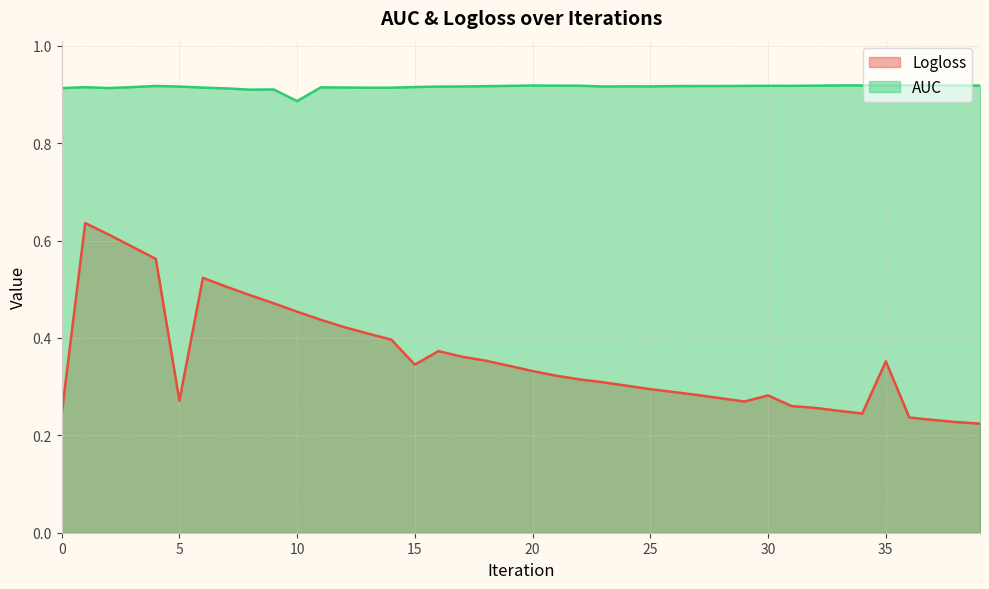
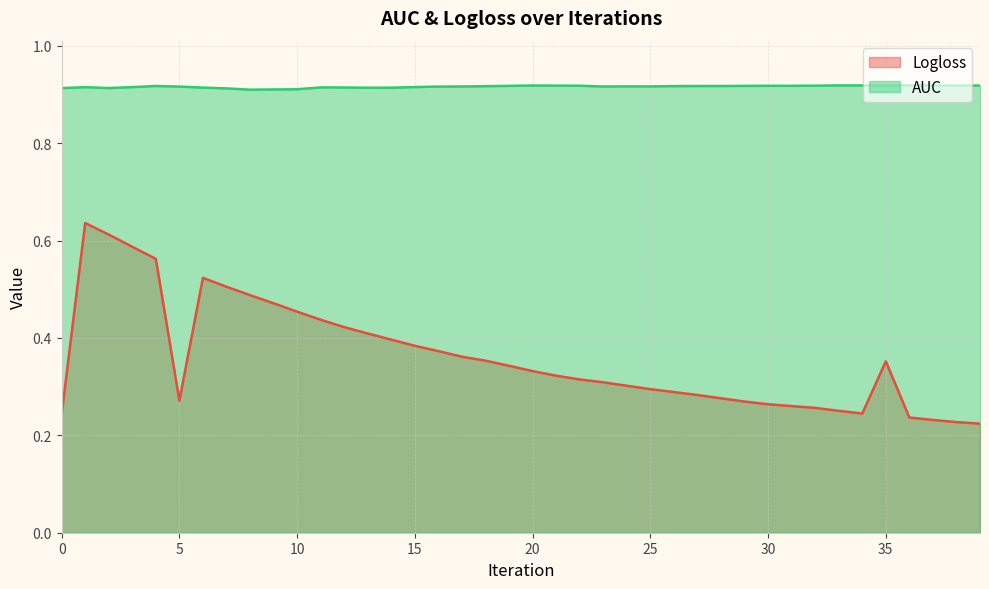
AUC, 10: 0.89 -> 0.91
Logloss, 15: 0.35 -> 0.38
Logloss, 30: 0.28 -> 0.26
